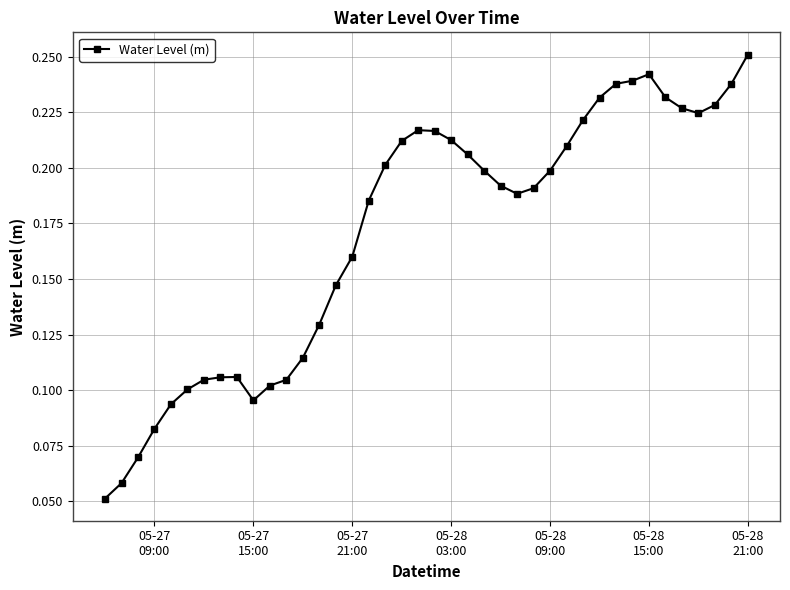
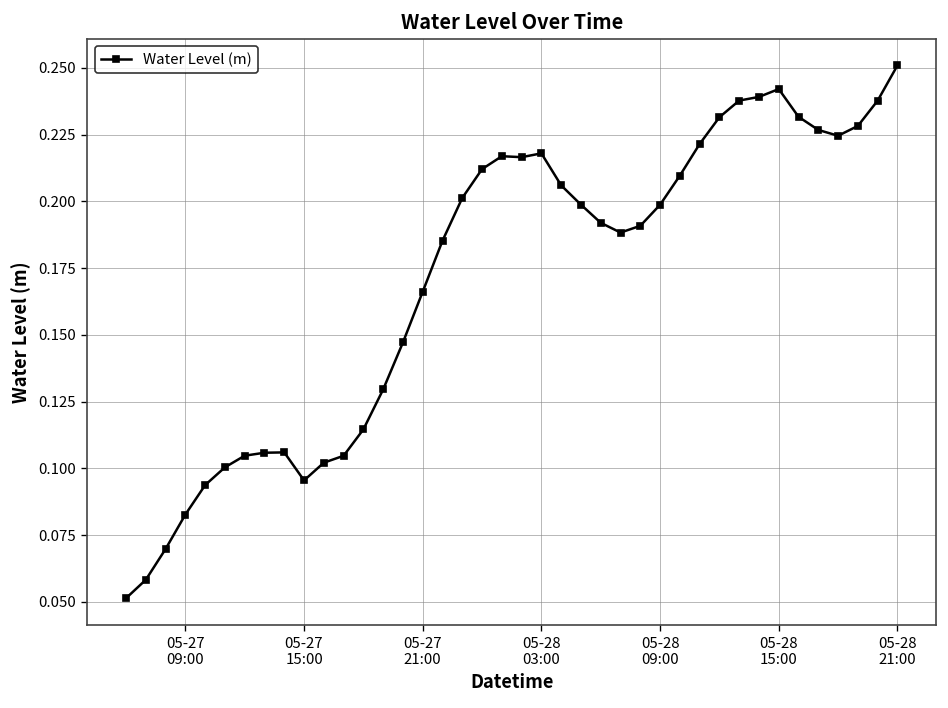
05-27 21:00: 0.160 -> 0.166
05-28 03:00: 0.212 -> 0.218
